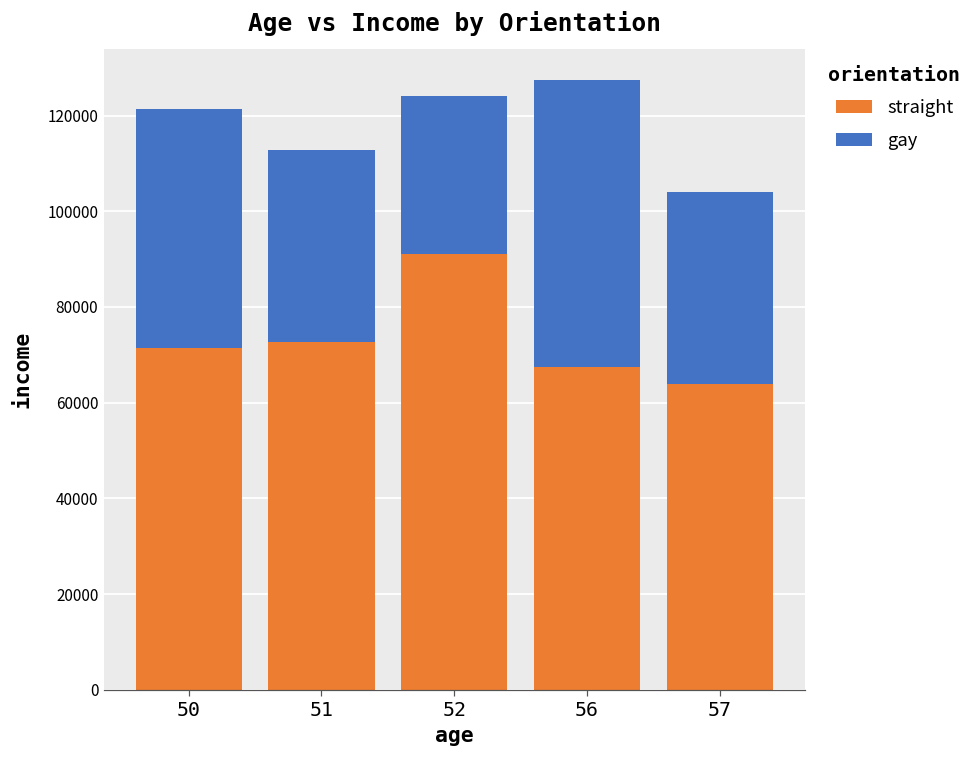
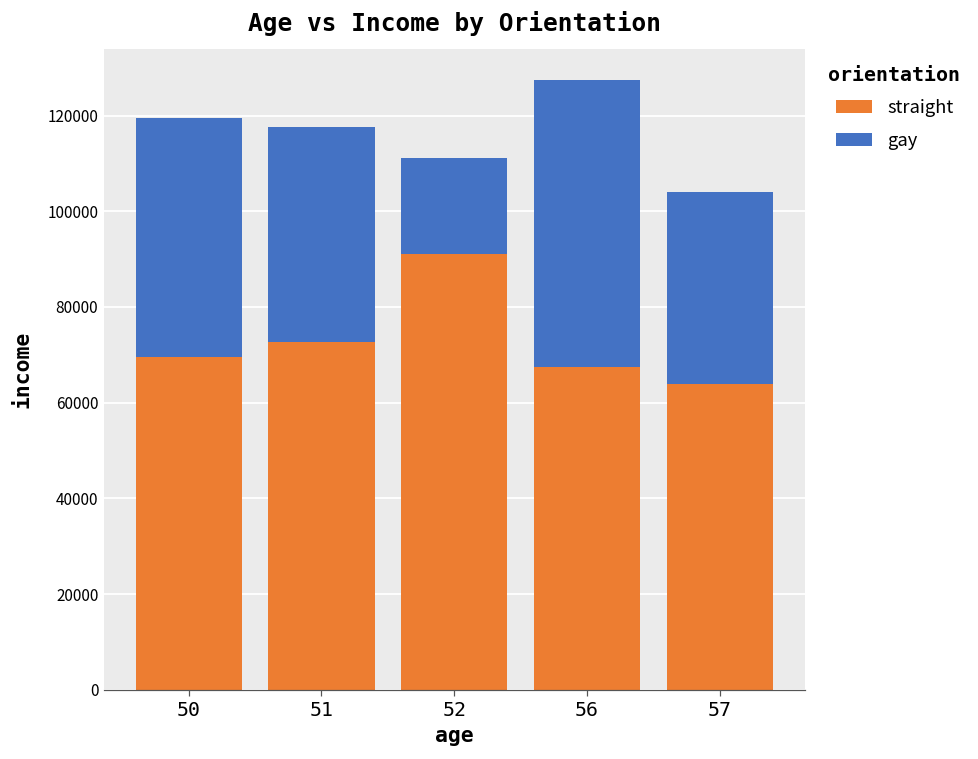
straight, 50: 71000 -> 69000
gay, 51: 40000 -> 45000
gay, 52: 33000 -> 20000
